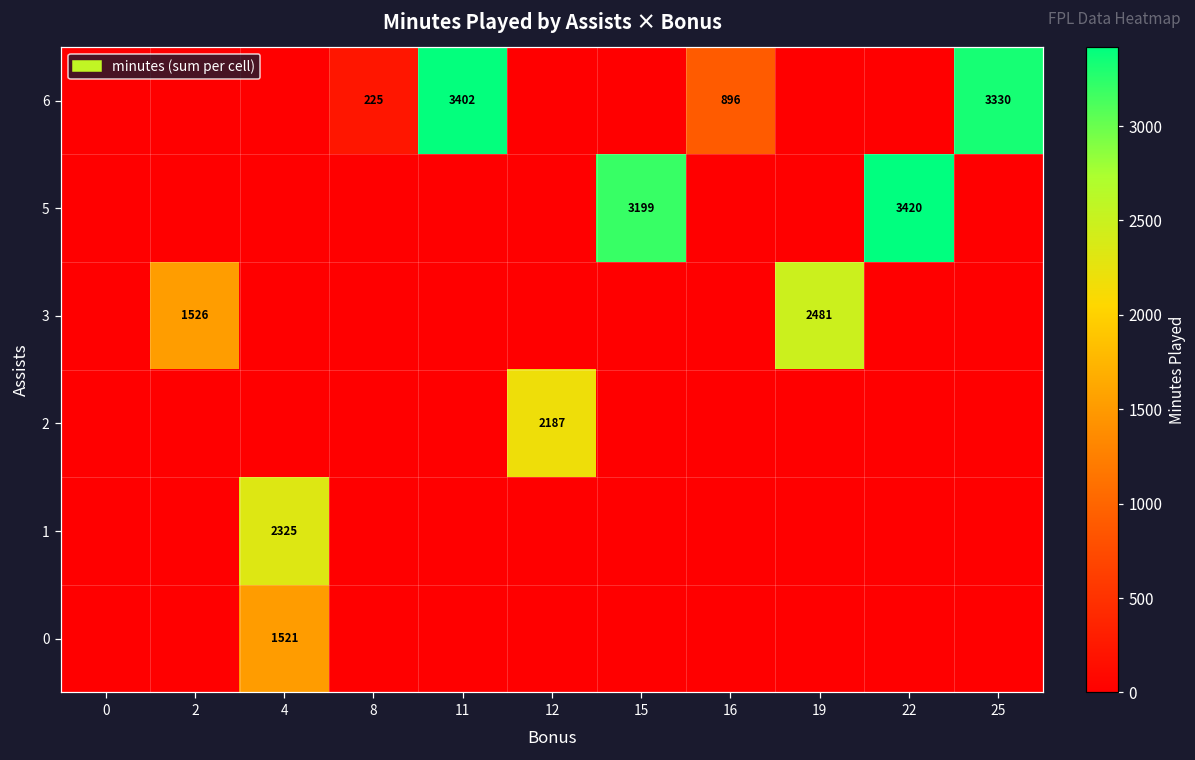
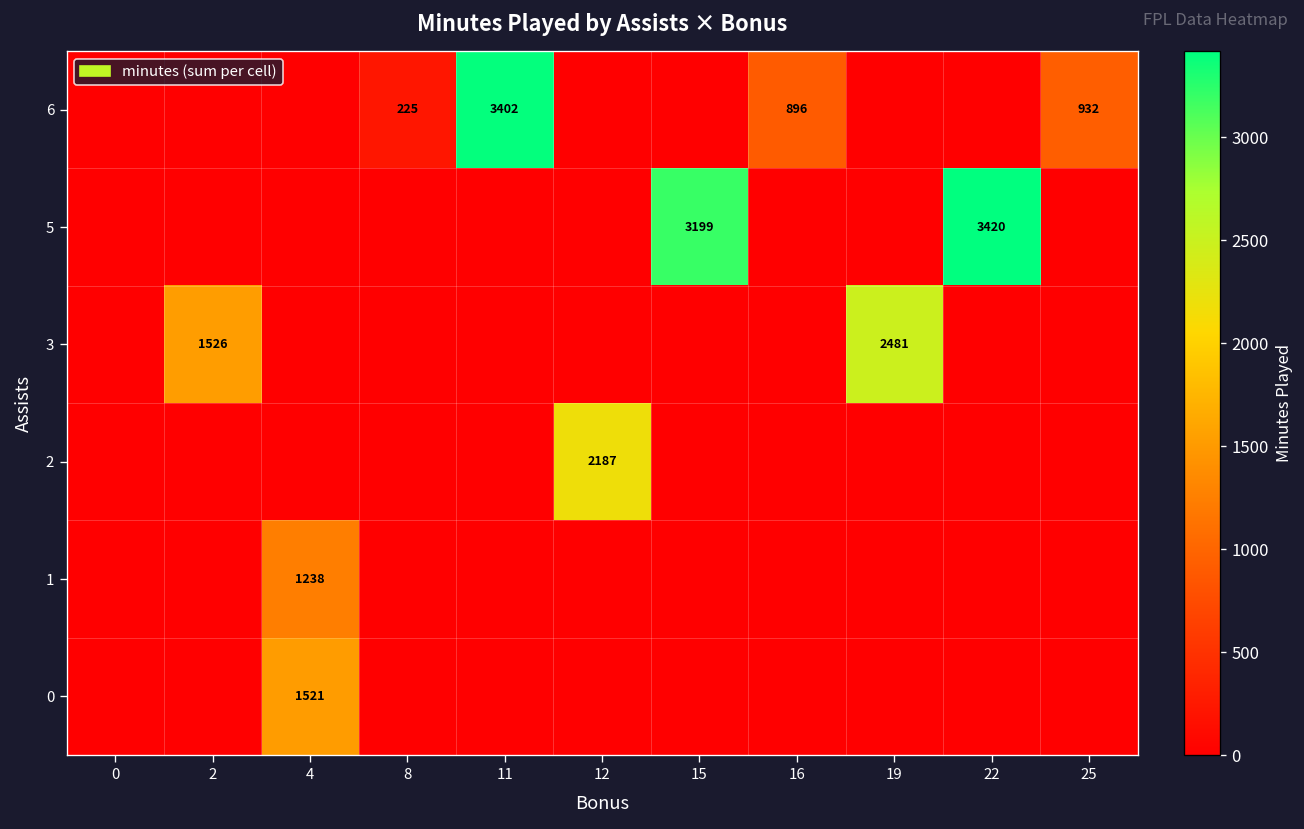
6, 25: 3330 -> 932
1, 4: 2325 -> 1238
